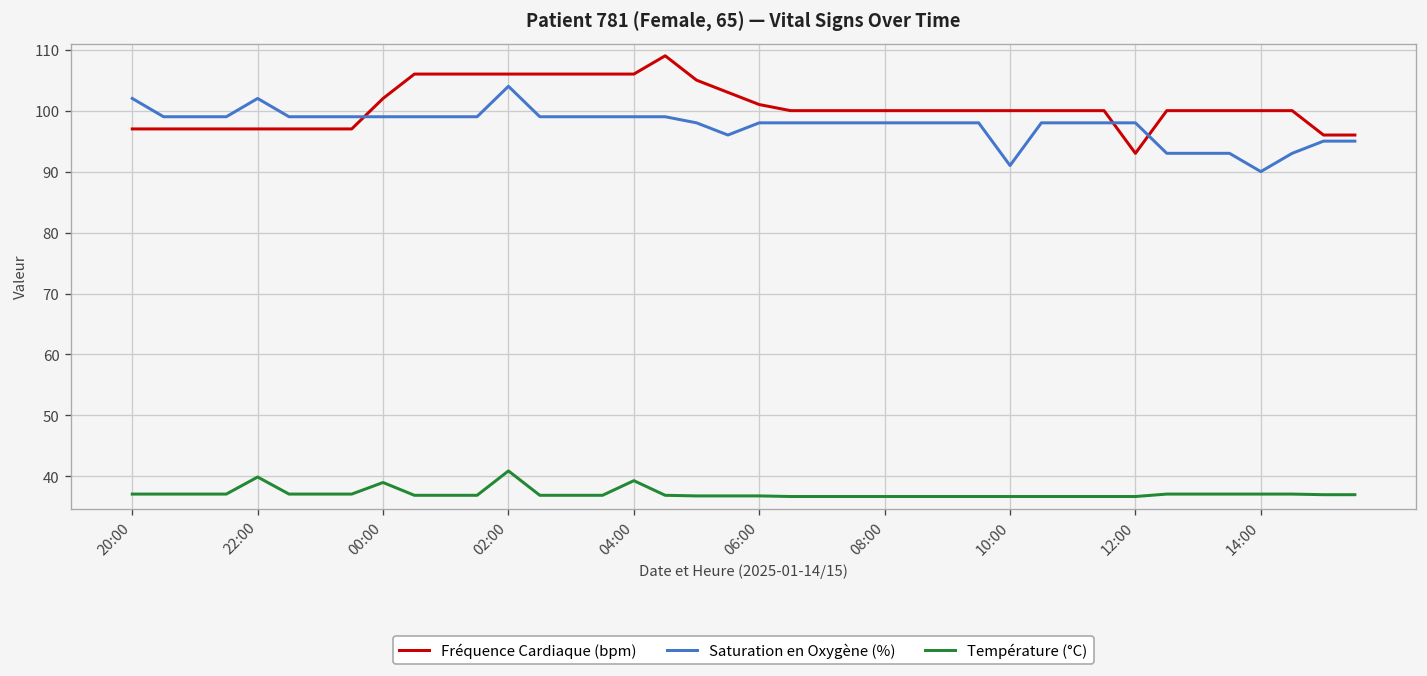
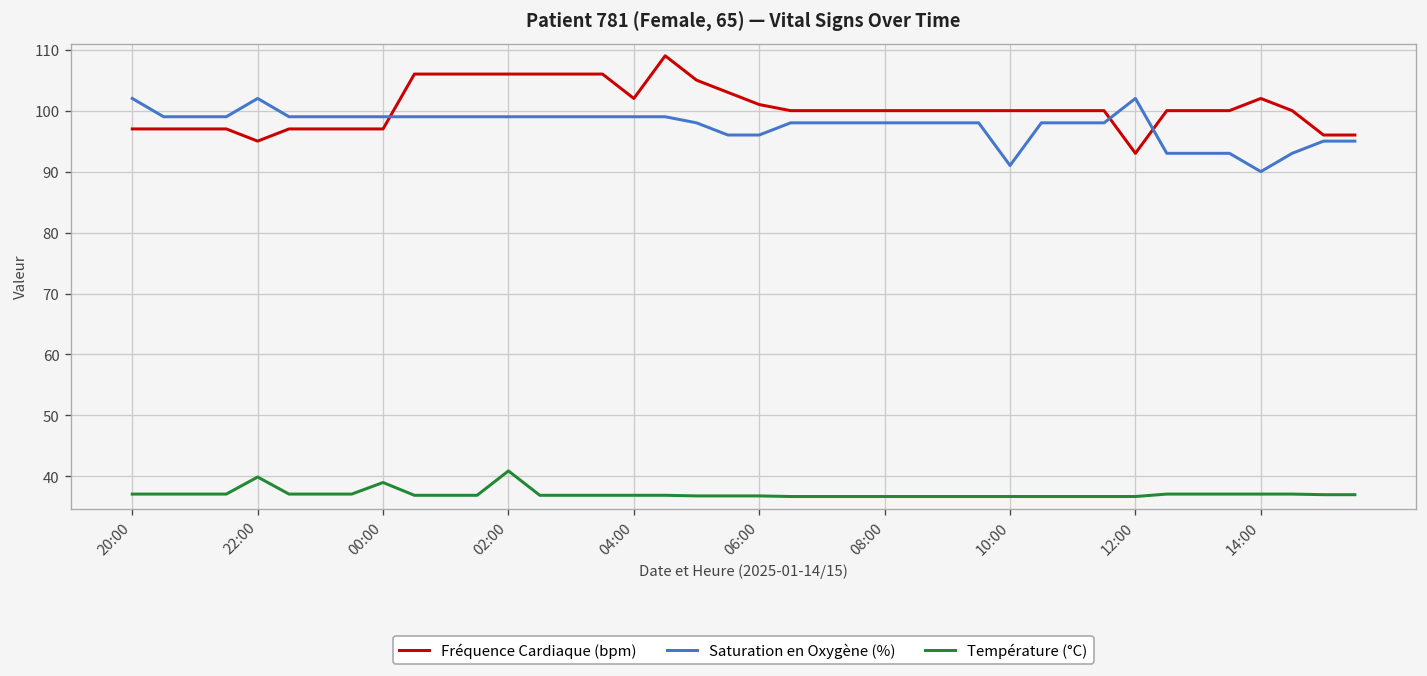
Fréquence Cardiaque (bpm), 22:00: 97 -> 95
Fréquence Cardiaque (bpm), 00:00: 102 -> 97
Saturation en Oxygène (%), 02:00: 104 -> 99
Fréquence Cardiaque (bpm), 04:00: 106 -> 102
Température (°C), 04:00: 39 -> 37
Saturation en Oxygène (%), 06:00: 98 -> 96
Saturation en Oxygène (%), 12:00: 98 -> 102
Fréquence Cardiaque (bpm), 14:00: 100 -> 102
